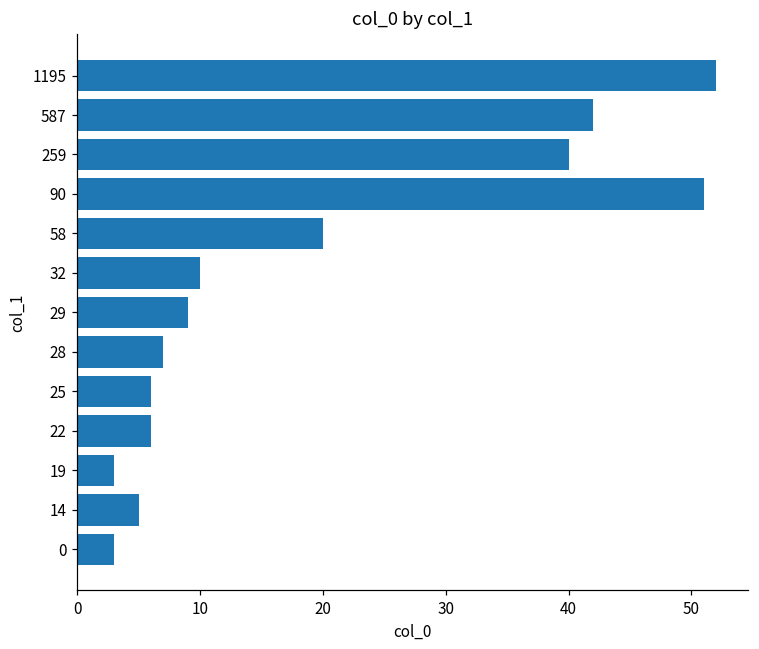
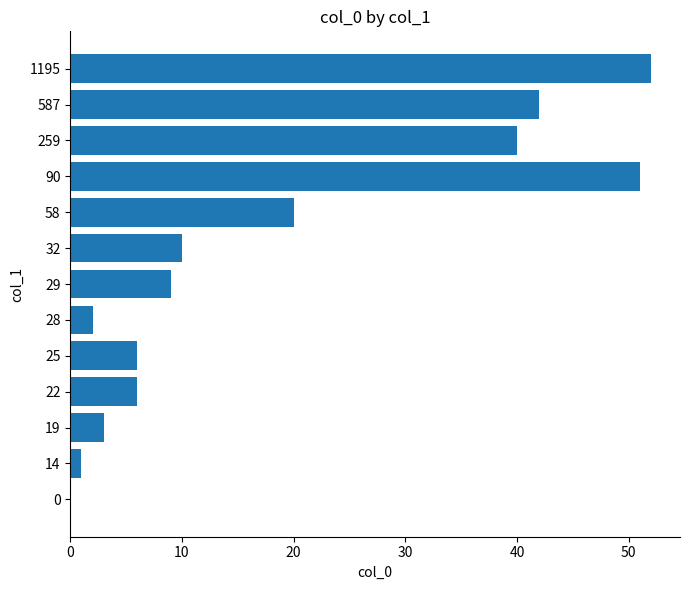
28: 7 -> 2
14: 5 -> 1
0: 3 -> 0
